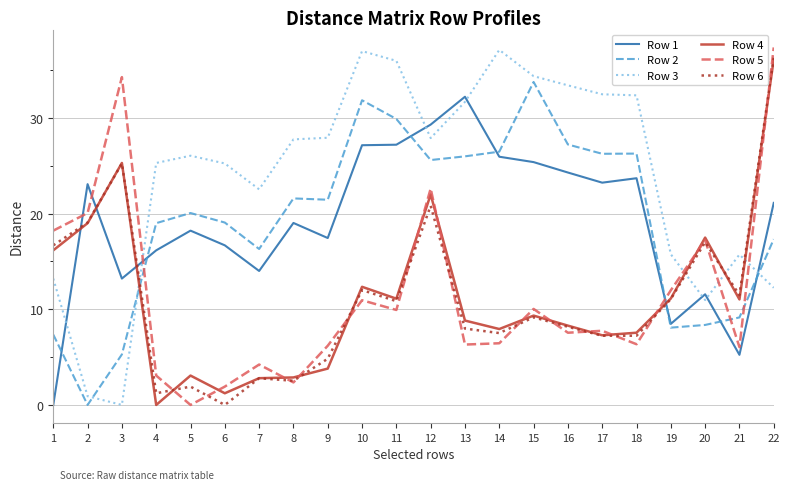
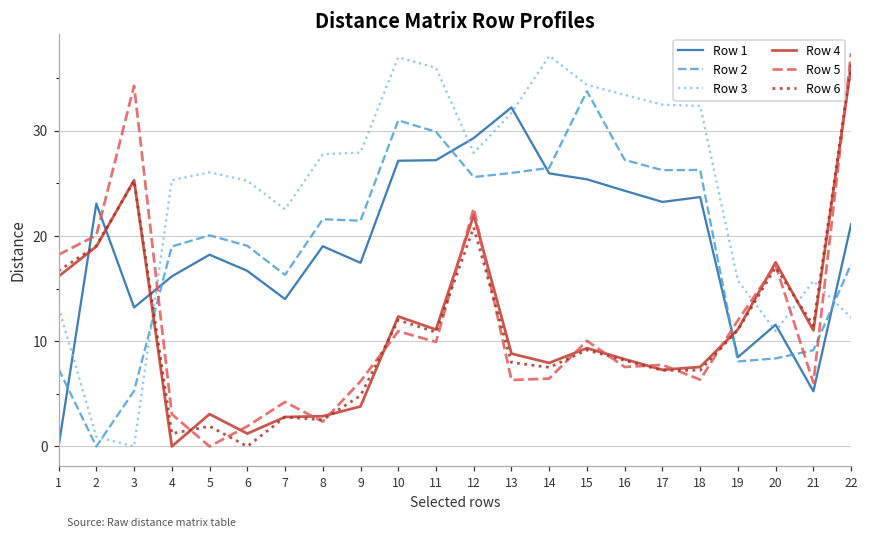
Row 2, 10: 32 -> 31
